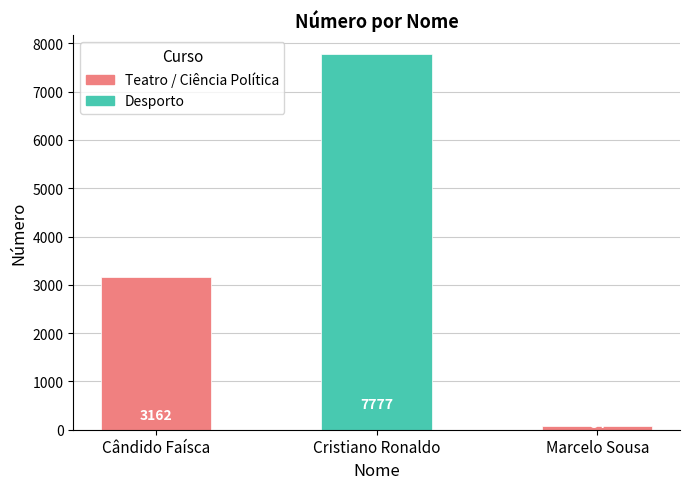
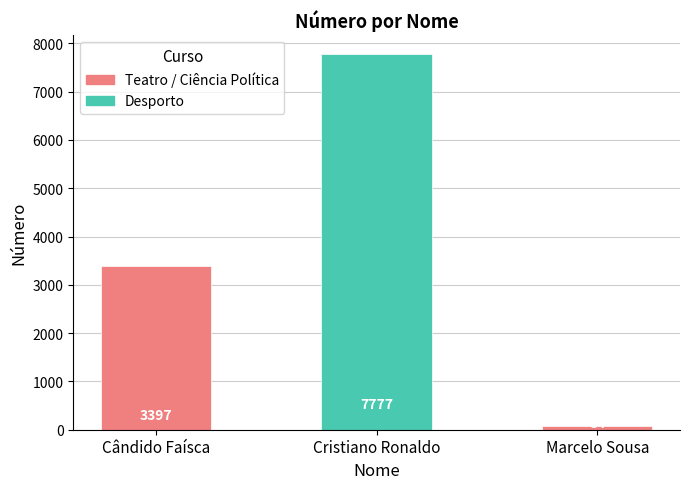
Cândido Faísca: 3162 -> 3397
